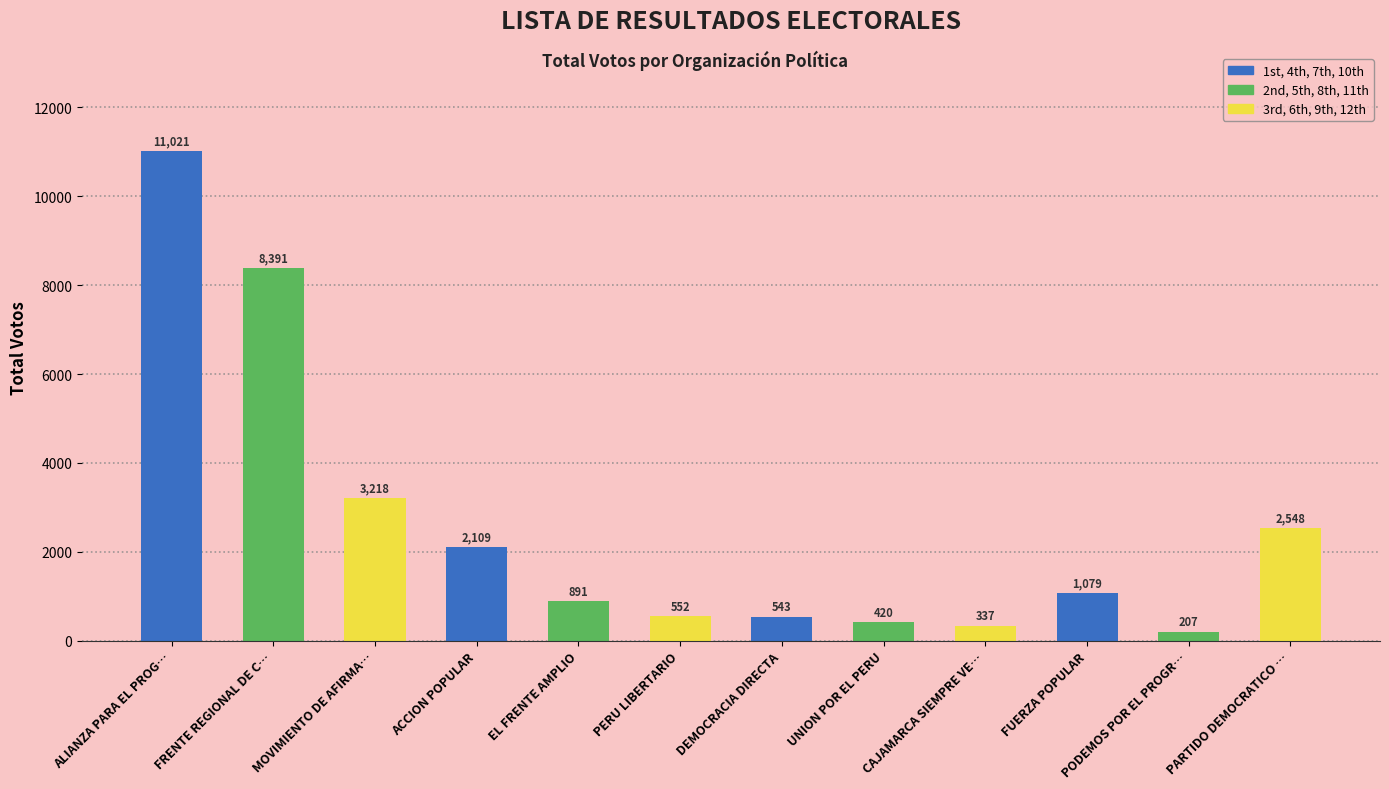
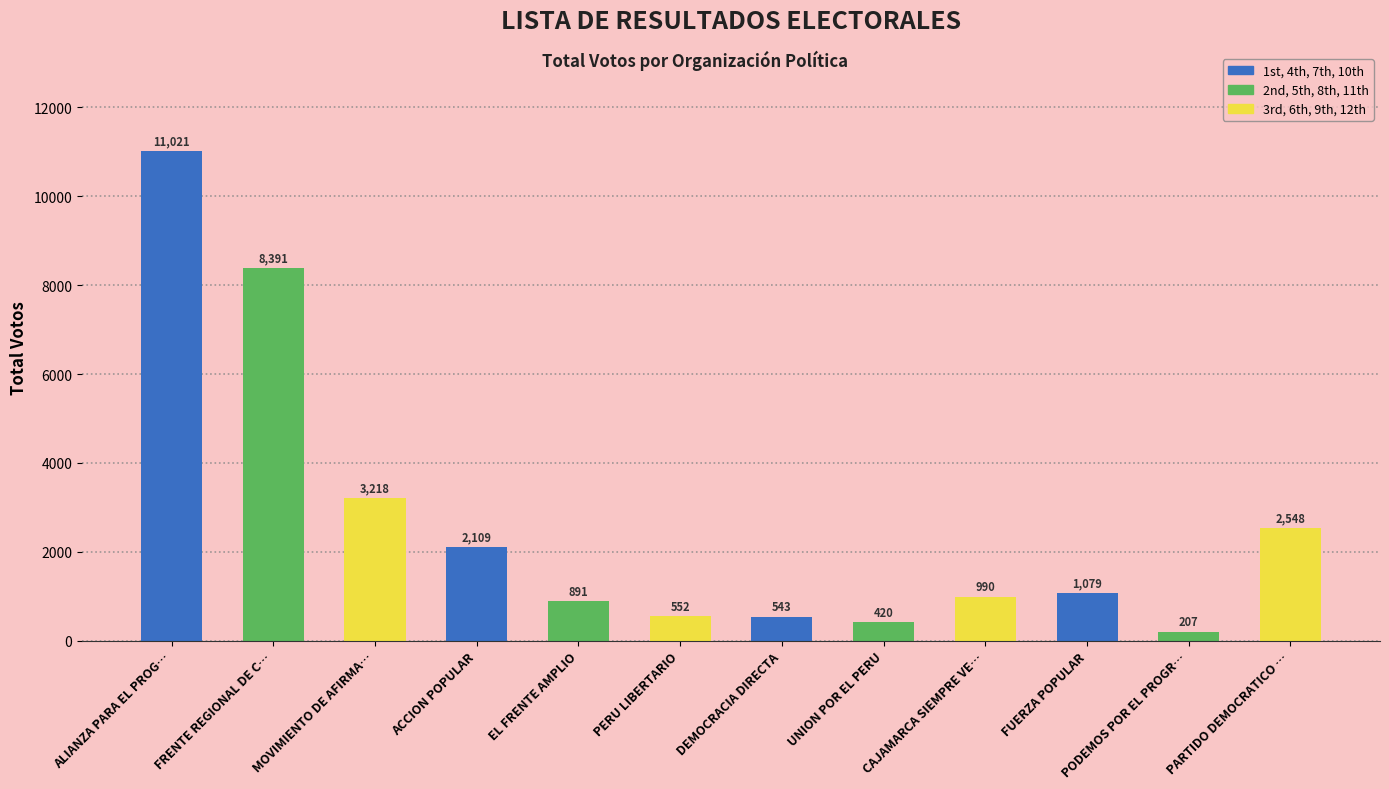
CAJAMARCA SIEMPRE VE…: 337 -> 990
